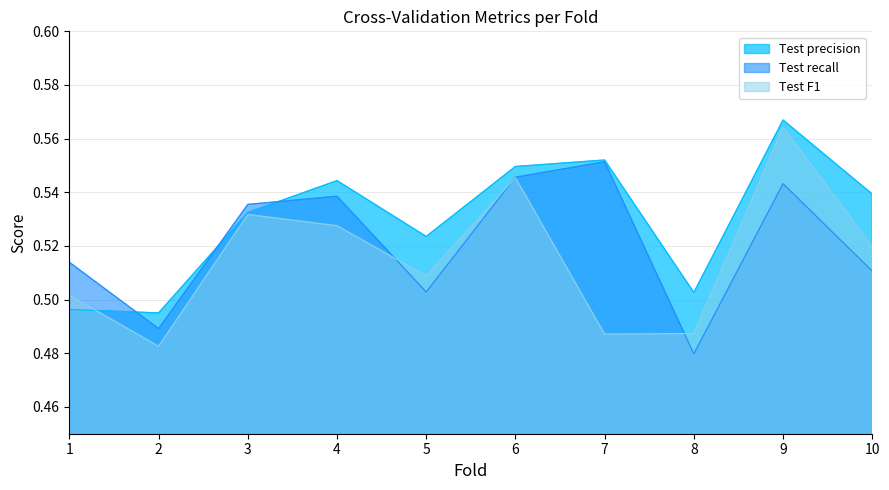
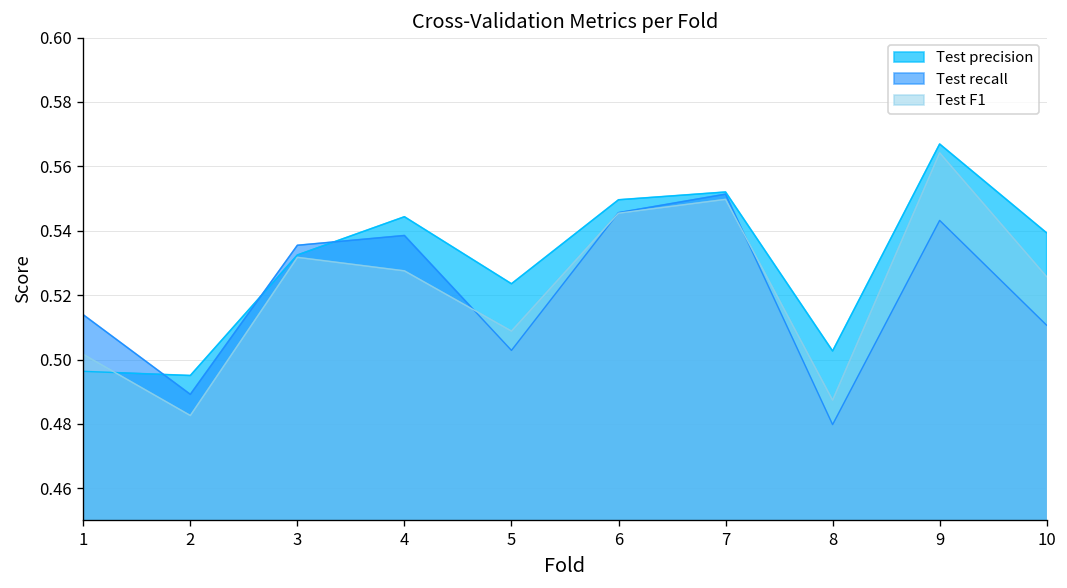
Test F1, 7: 0.487 -> 0.550
Test F1, 10: 0.520 -> 0.526
